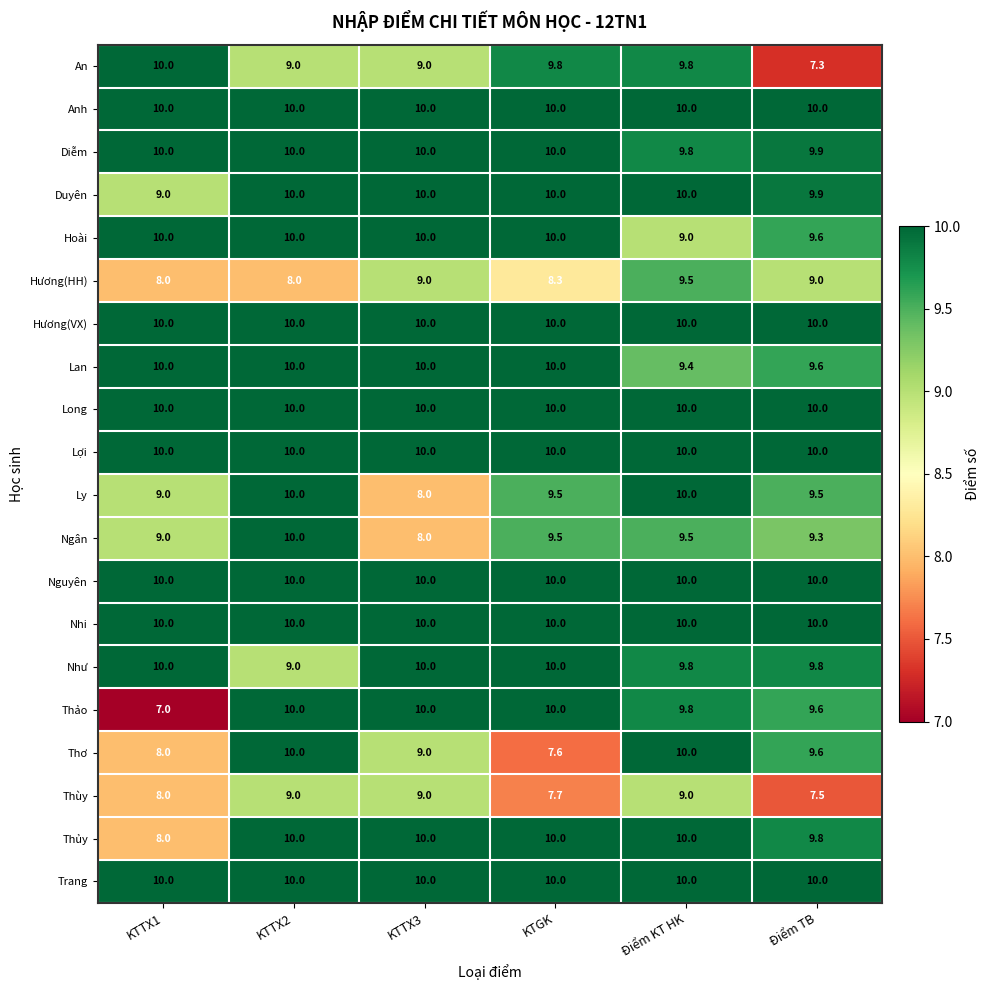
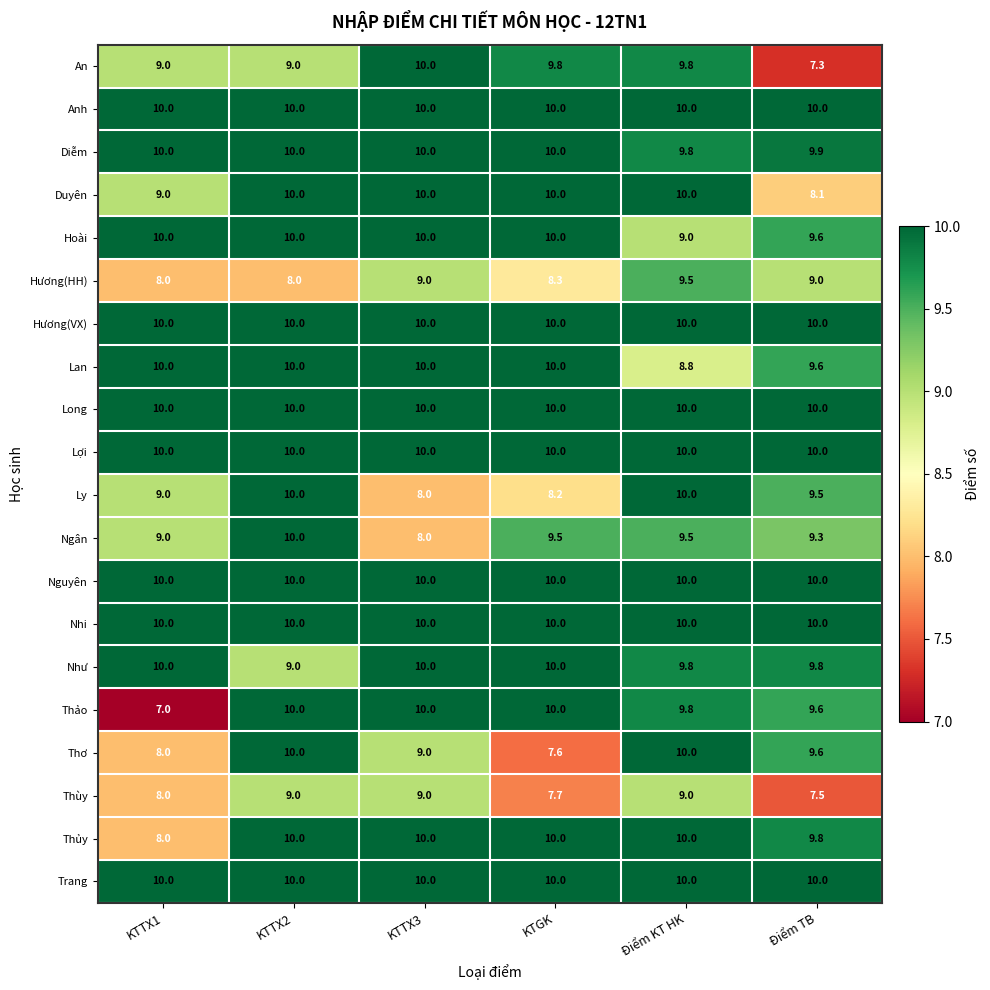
An, KTTX1: 10.0 -> 9.0
An, KTTX3: 9.0 -> 10.0
Duyên, Điểm TB: 9.9 -> 8.1
Lan, Điểm KT HK: 9.4 -> 8.8
Ly, KTGK: 9.5 -> 8.2
